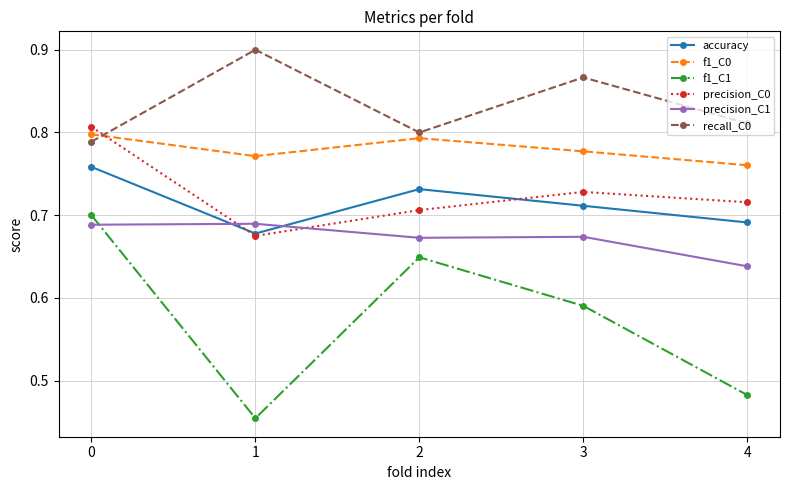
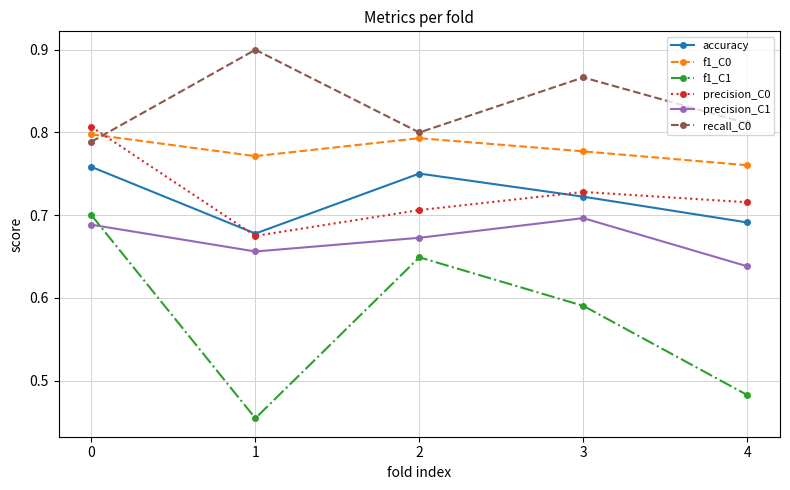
precision_C1, 1: 0.69 -> 0.66
accuracy, 2: 0.73 -> 0.75
accuracy, 3: 0.71 -> 0.72
precision_C1, 3: 0.67 -> 0.70
